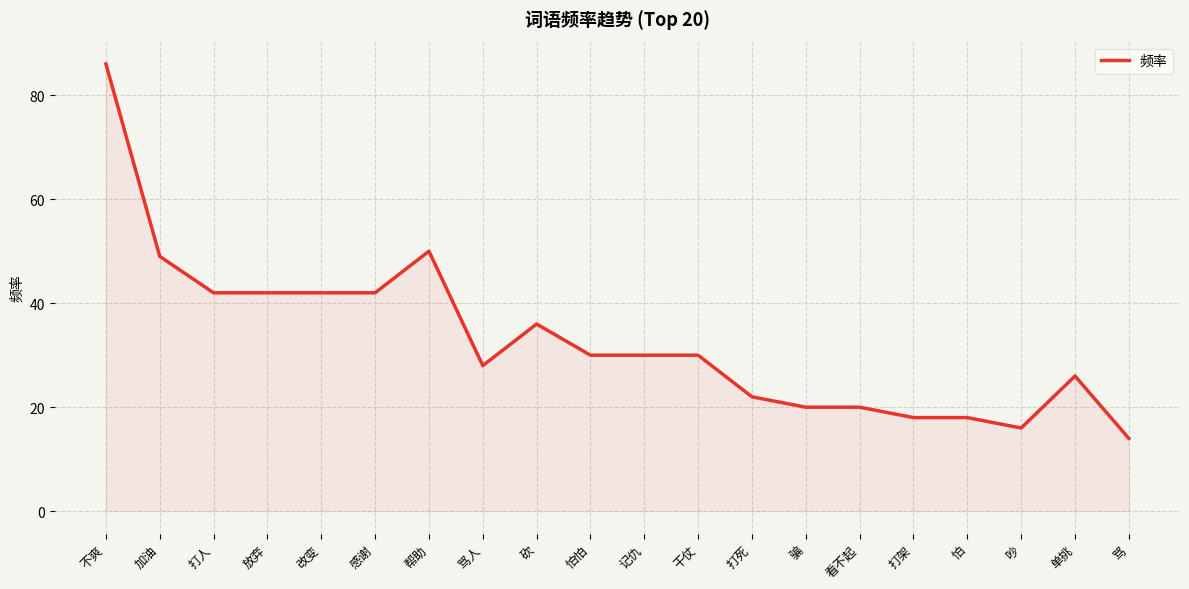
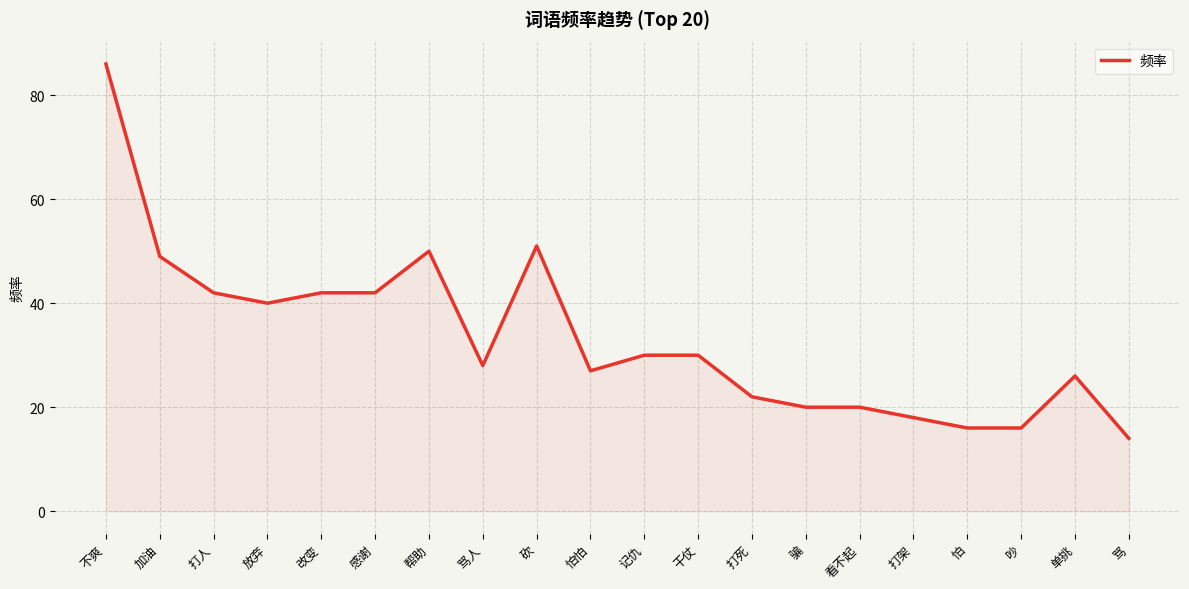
放弃: 42 -> 40
砍: 36 -> 51
怕怕: 30 -> 27
怕: 18 -> 16
